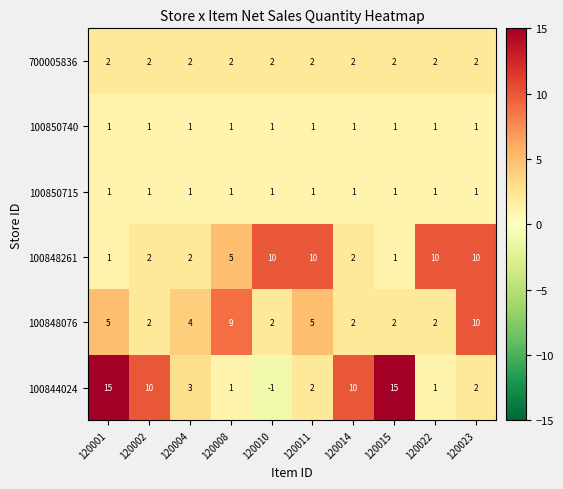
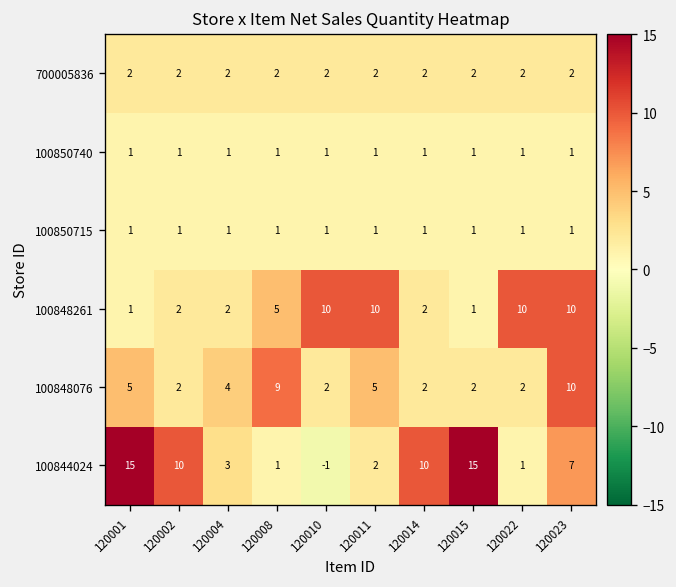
100844024, 120023: 2 -> 7
